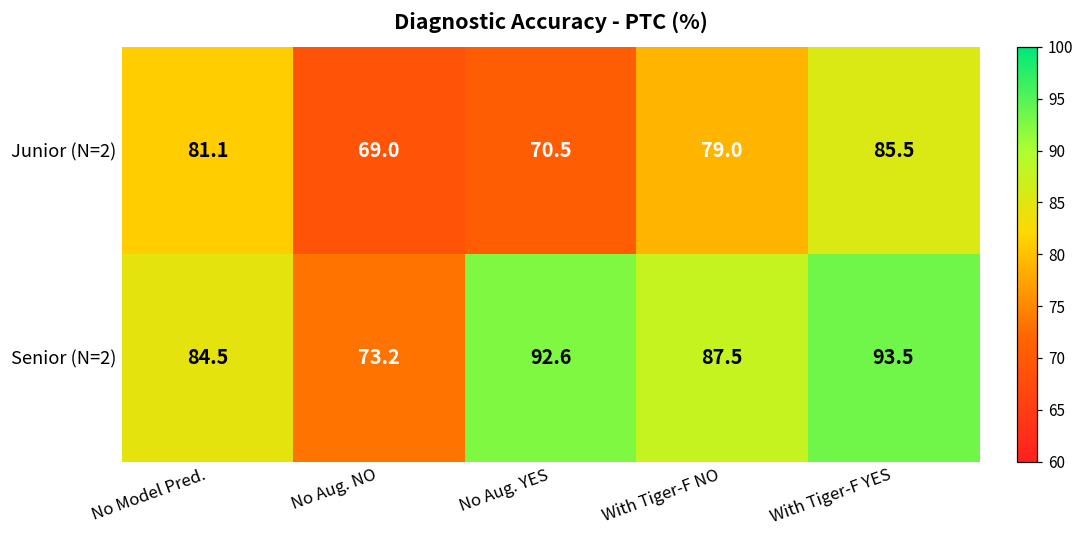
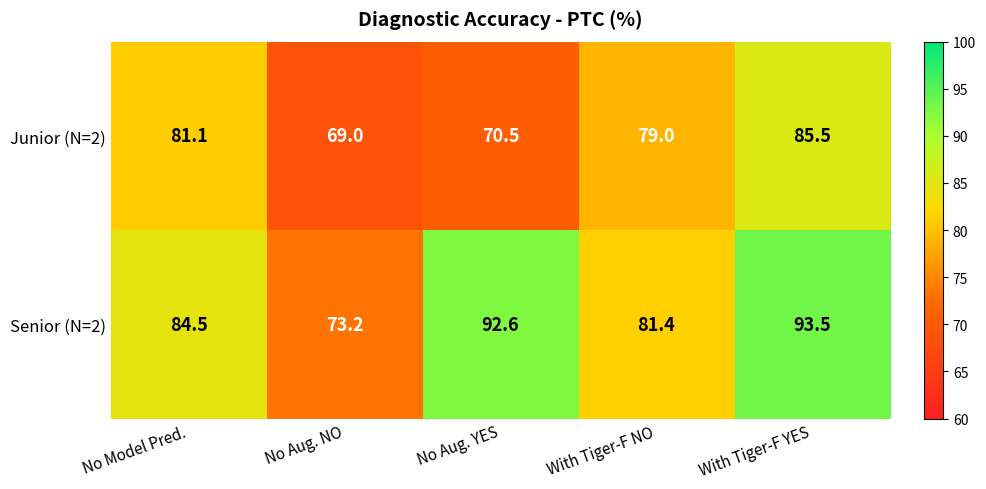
Senior (N=2), With Tiger-F NO: 87.5 -> 81.4
